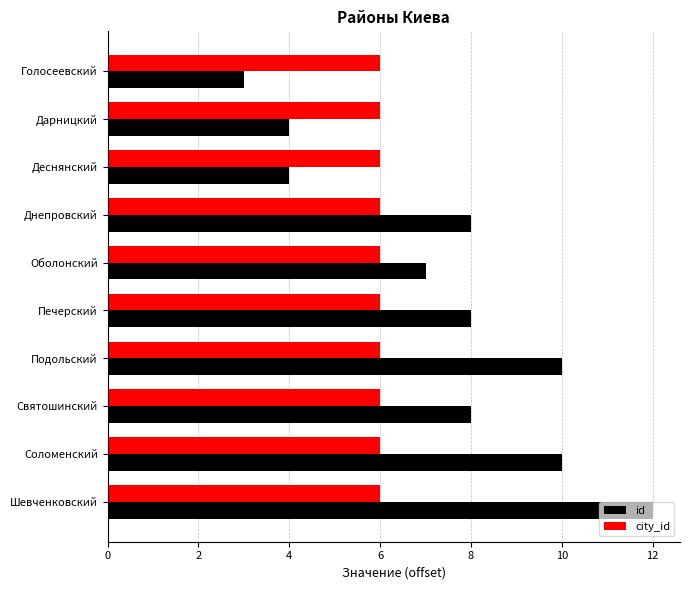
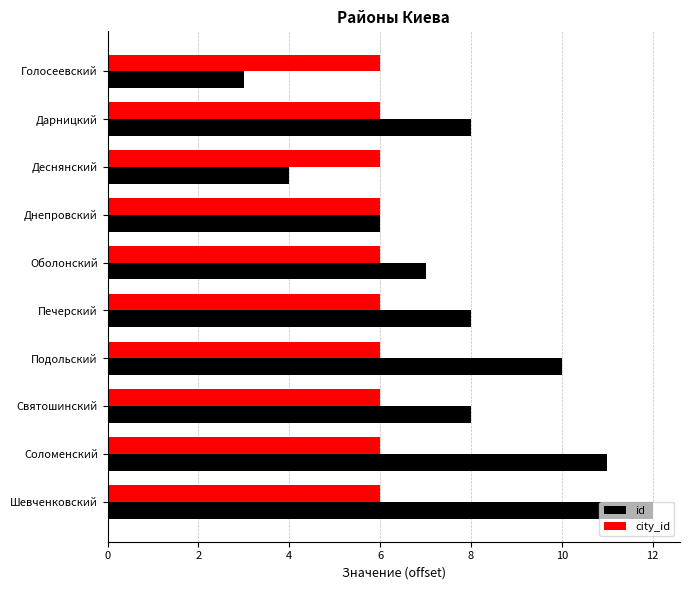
id, Дарницкий: 4.0 -> 8.0
id, Днепровский: 8.0 -> 6.0
id, Соломенский: 10.0 -> 11.0
